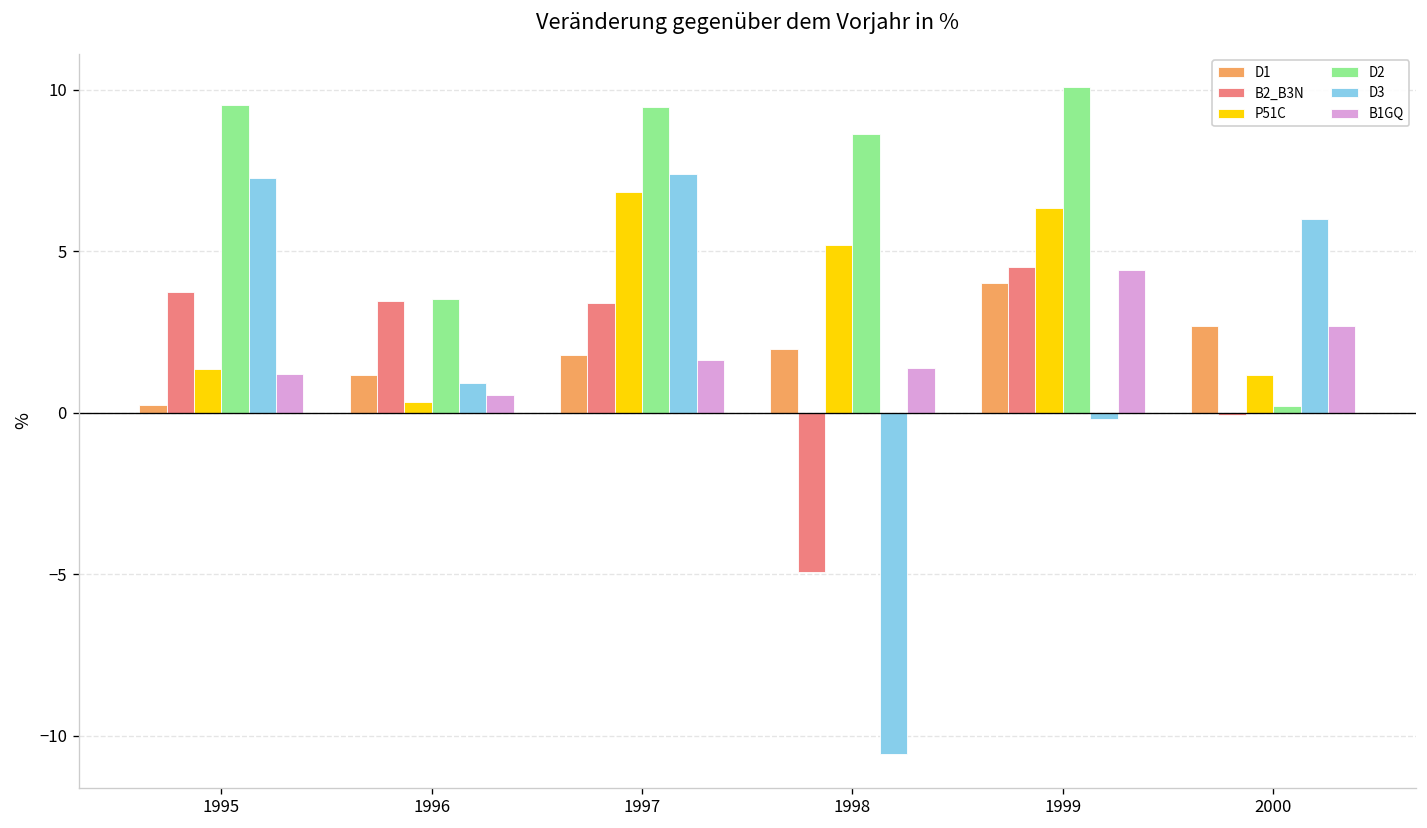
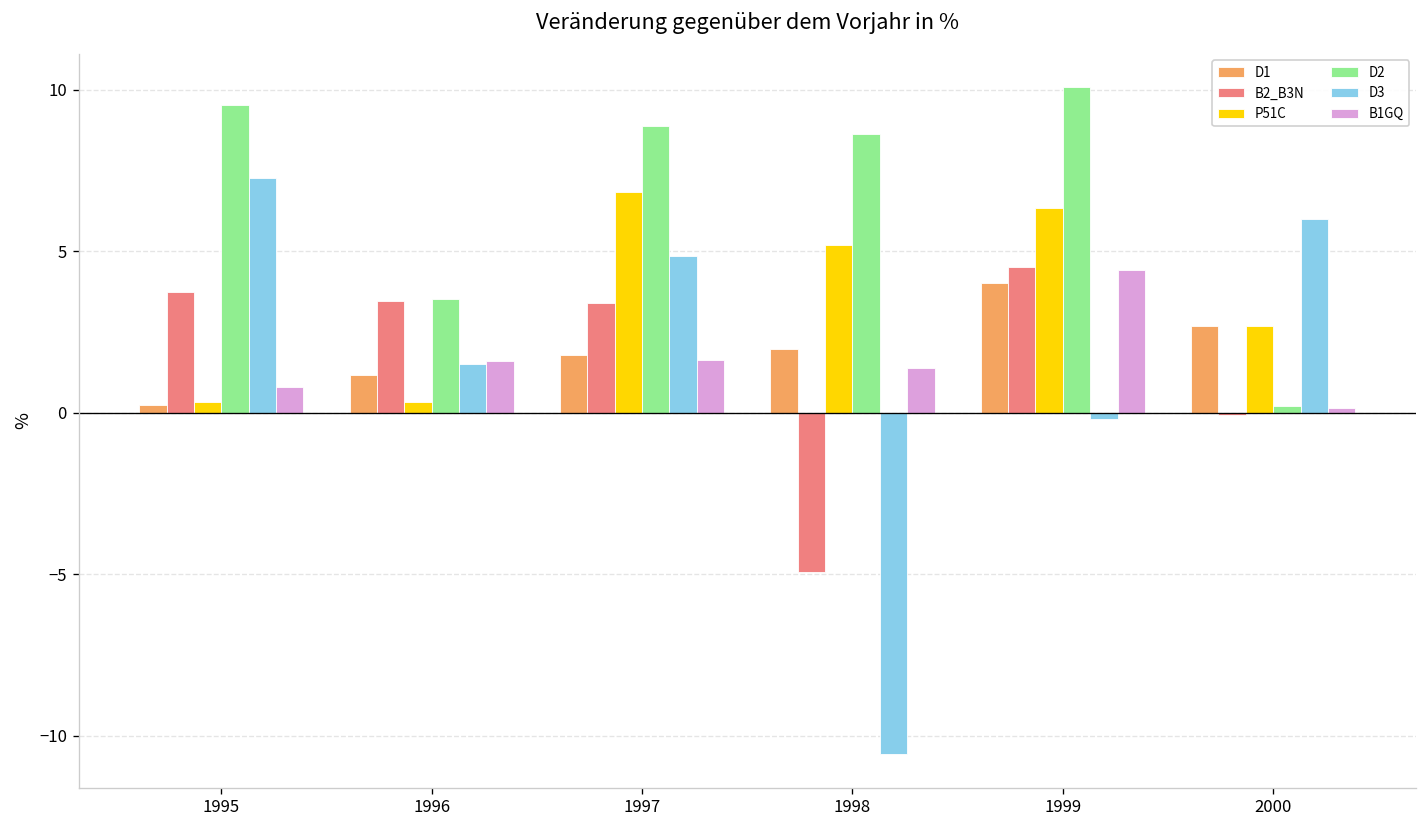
P51C, 1995: 1.4 -> 0.3
B1GQ, 1995: 1.2 -> 0.8
D3, 1996: 0.9 -> 1.5
B1GQ, 1996: 0.5 -> 1.6
D2, 1997: 9.5 -> 8.9
D3, 1997: 7.4 -> 4.8
P51C, 2000: 1.2 -> 2.7
B1GQ, 2000: 2.7 -> 0.2
